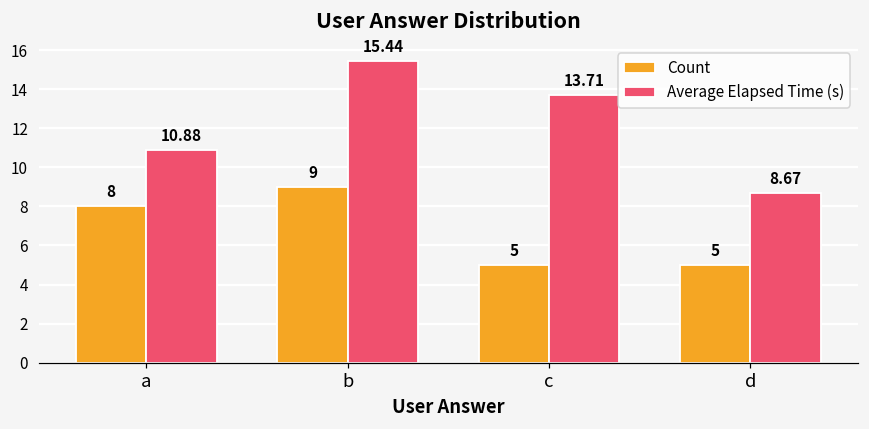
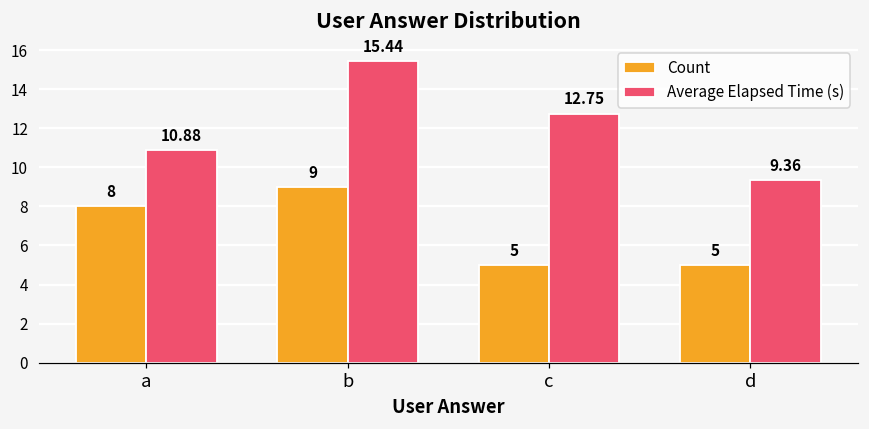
Average Elapsed Time (s), c: 13.71 -> 12.75
Average Elapsed Time (s), d: 8.67 -> 9.36
